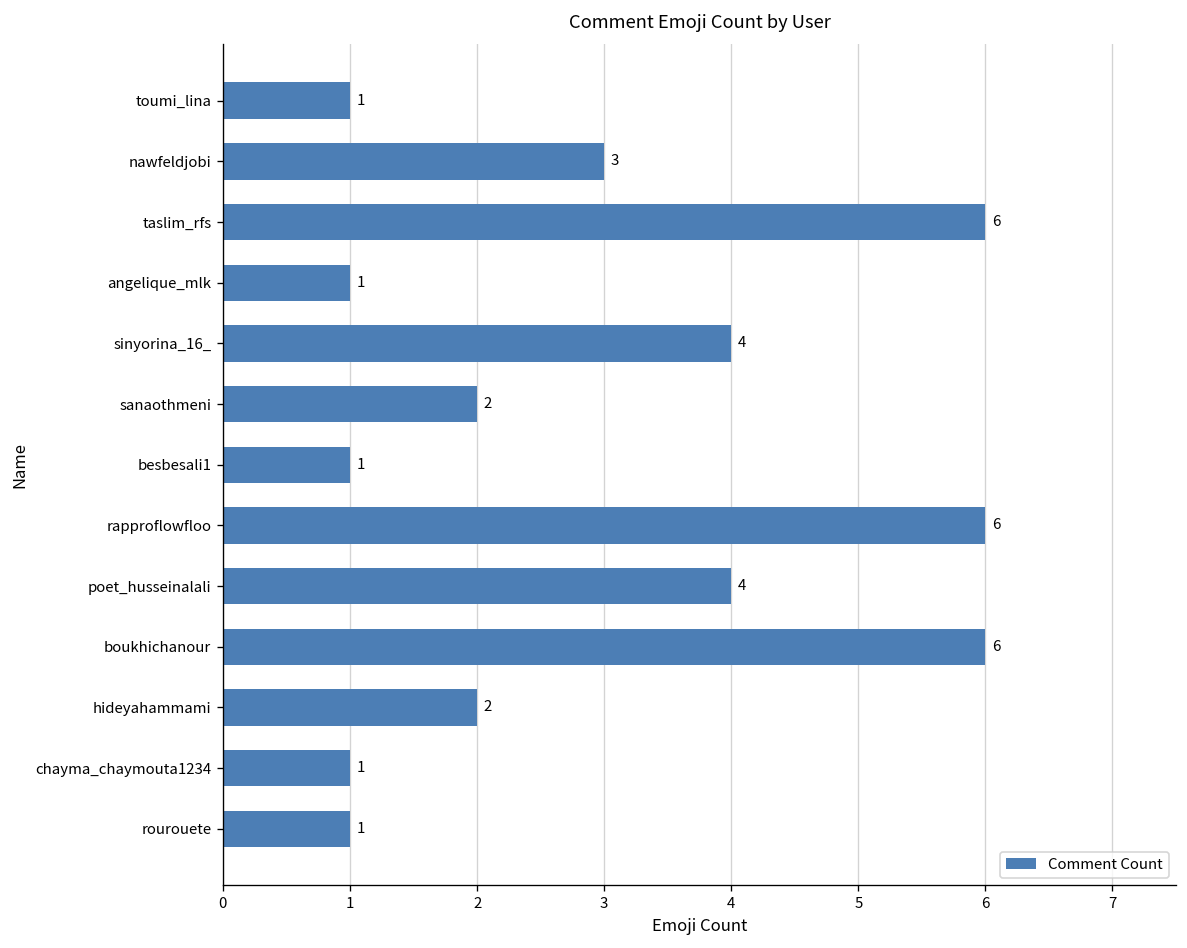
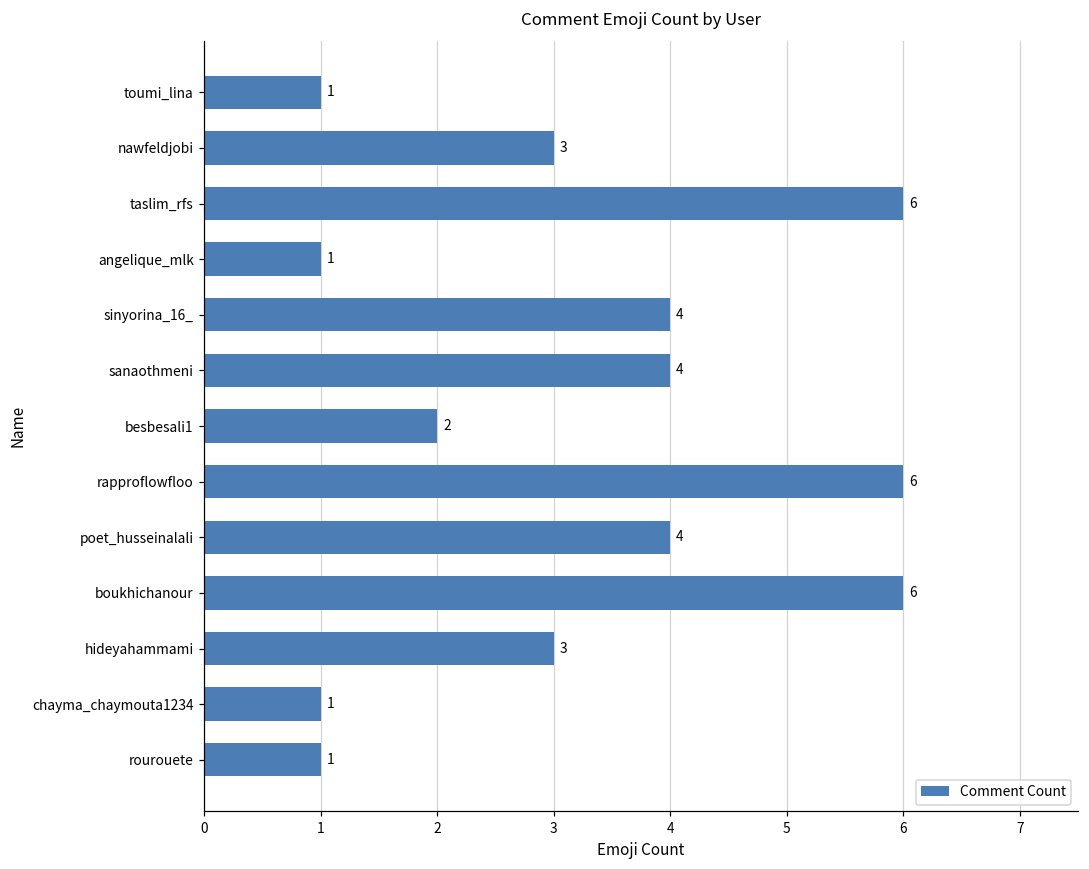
sanaothmeni: 2 -> 4
besbesali1: 1 -> 2
hideyahammami: 2 -> 3
